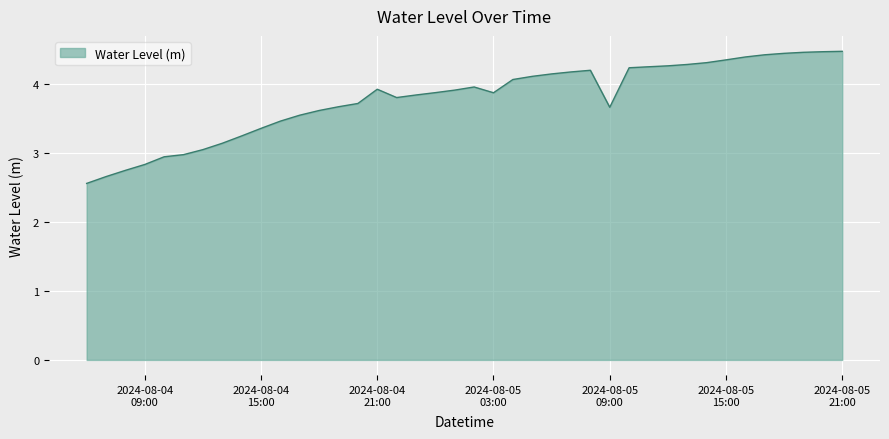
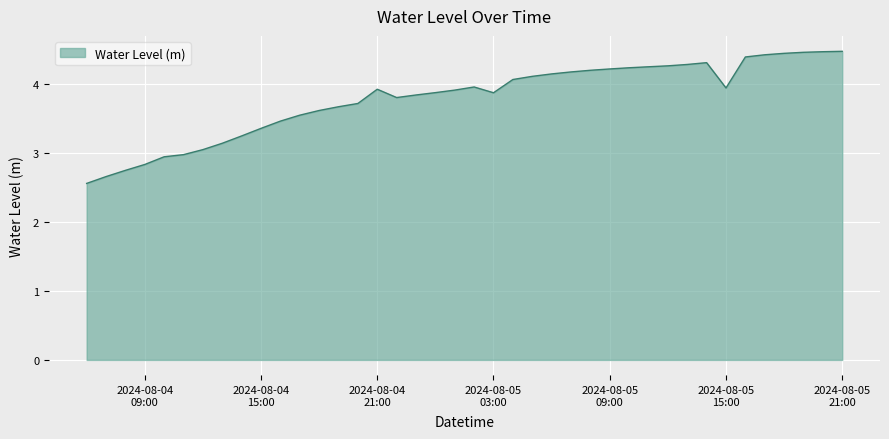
2024-08-05 09:00: 3.7 -> 4.2
2024-08-05 15:00: 4.4 -> 3.9
